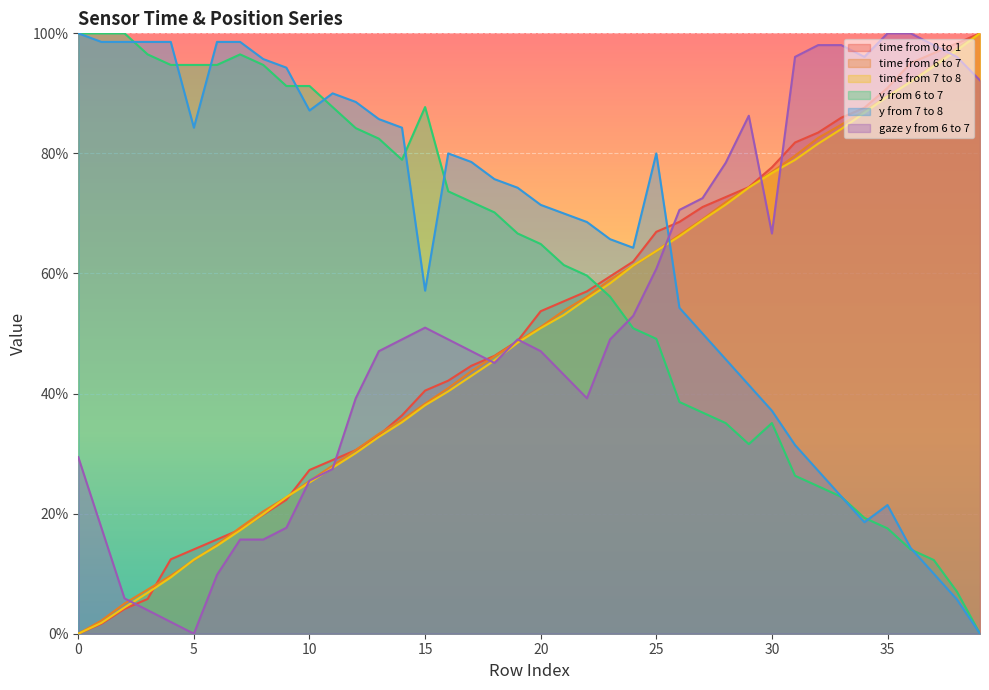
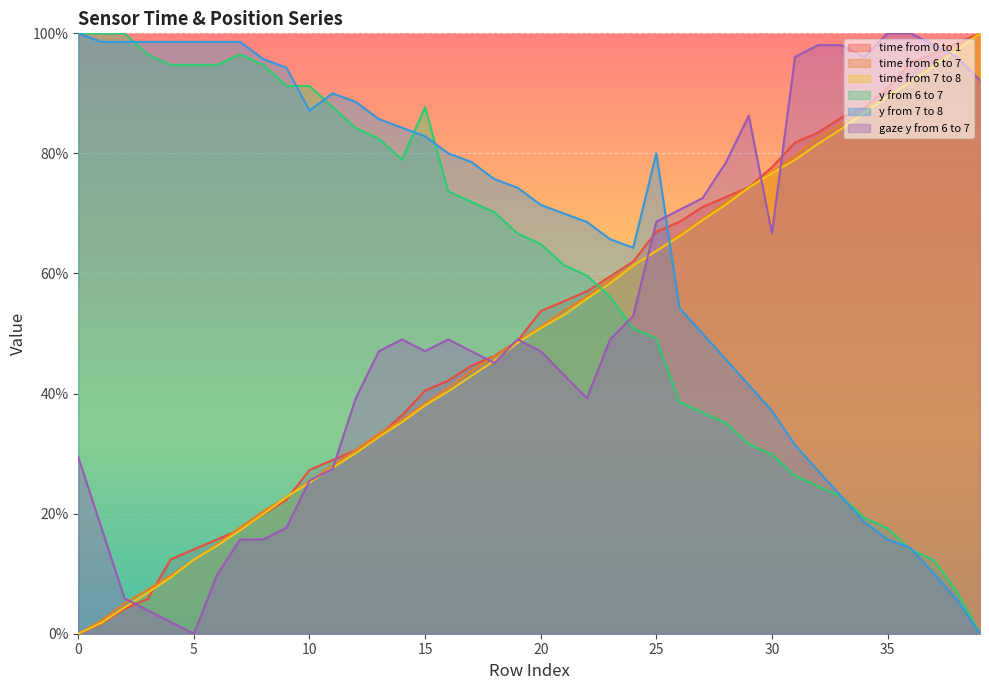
y from 7 to 8, 5: 84% -> 99%
y from 7 to 8, 15: 57% -> 83%
gaze y from 6 to 7, 15: 51% -> 47%
gaze y from 6 to 7, 25: 61% -> 69%
y from 6 to 7, 30: 35% -> 30%
y from 7 to 8, 35: 21% -> 16%
